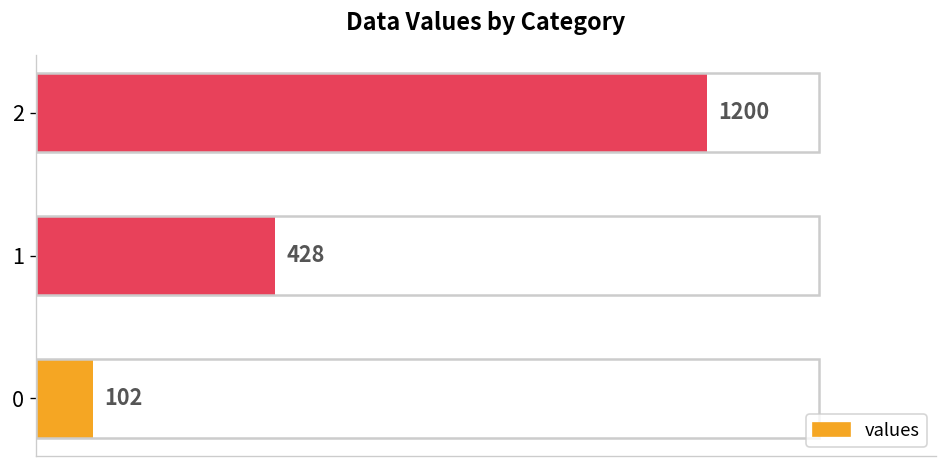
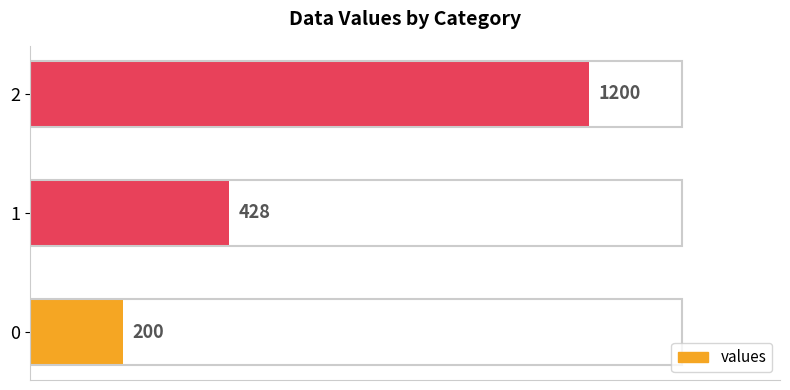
0: 102 -> 200
